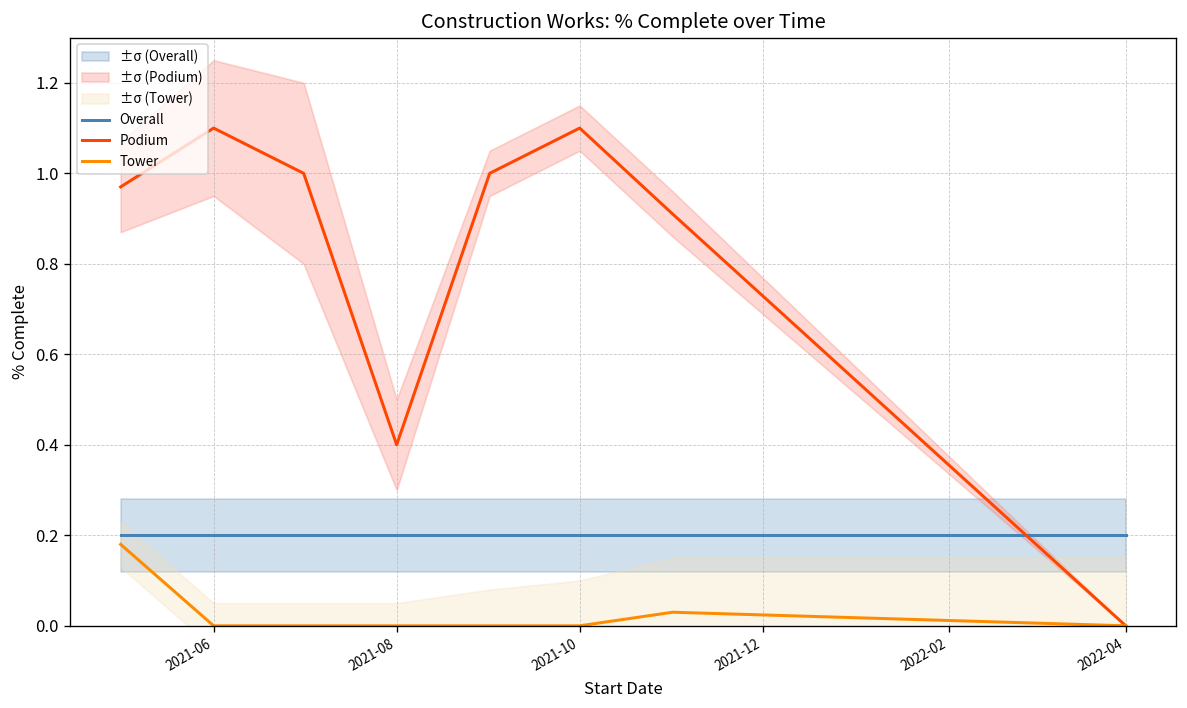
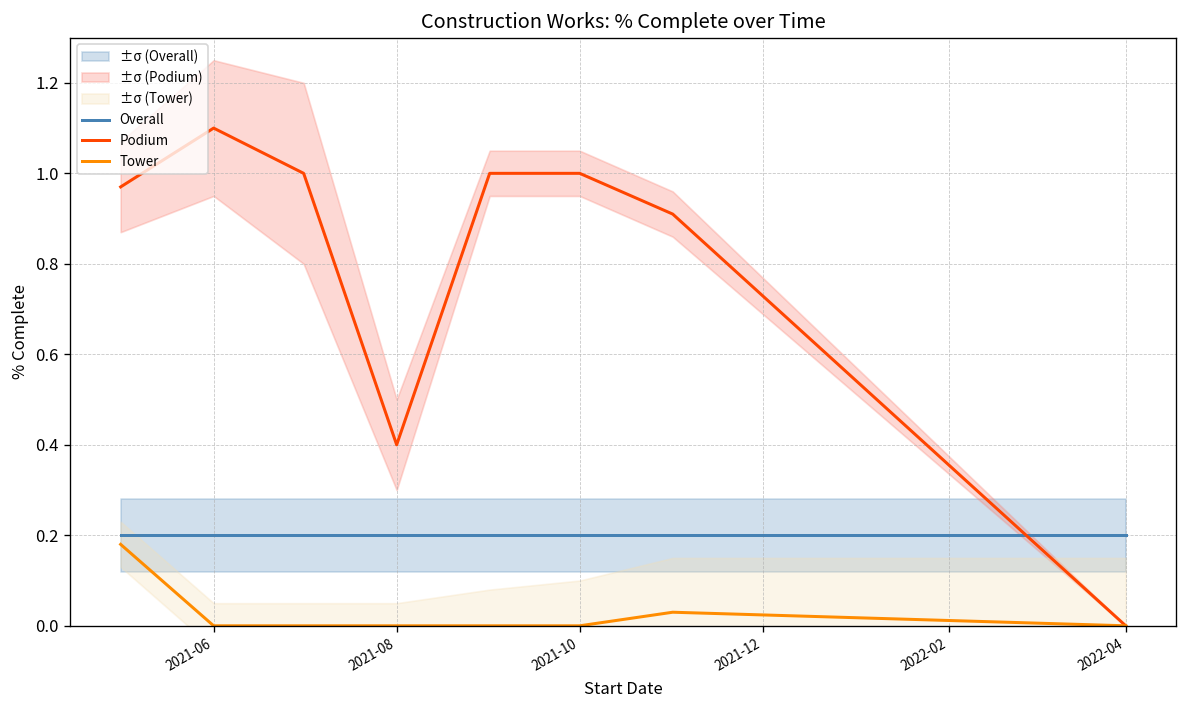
Podium, 2021-10: 1.1 -> 1.0
